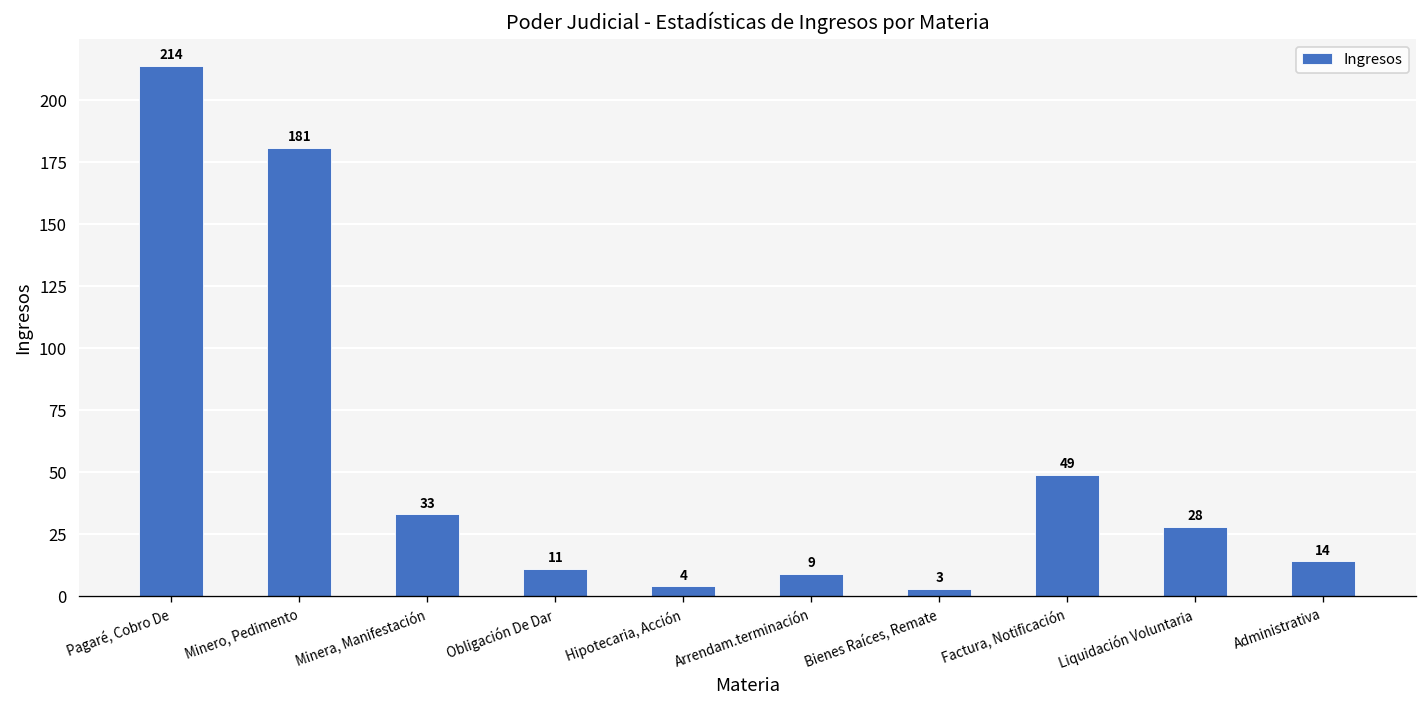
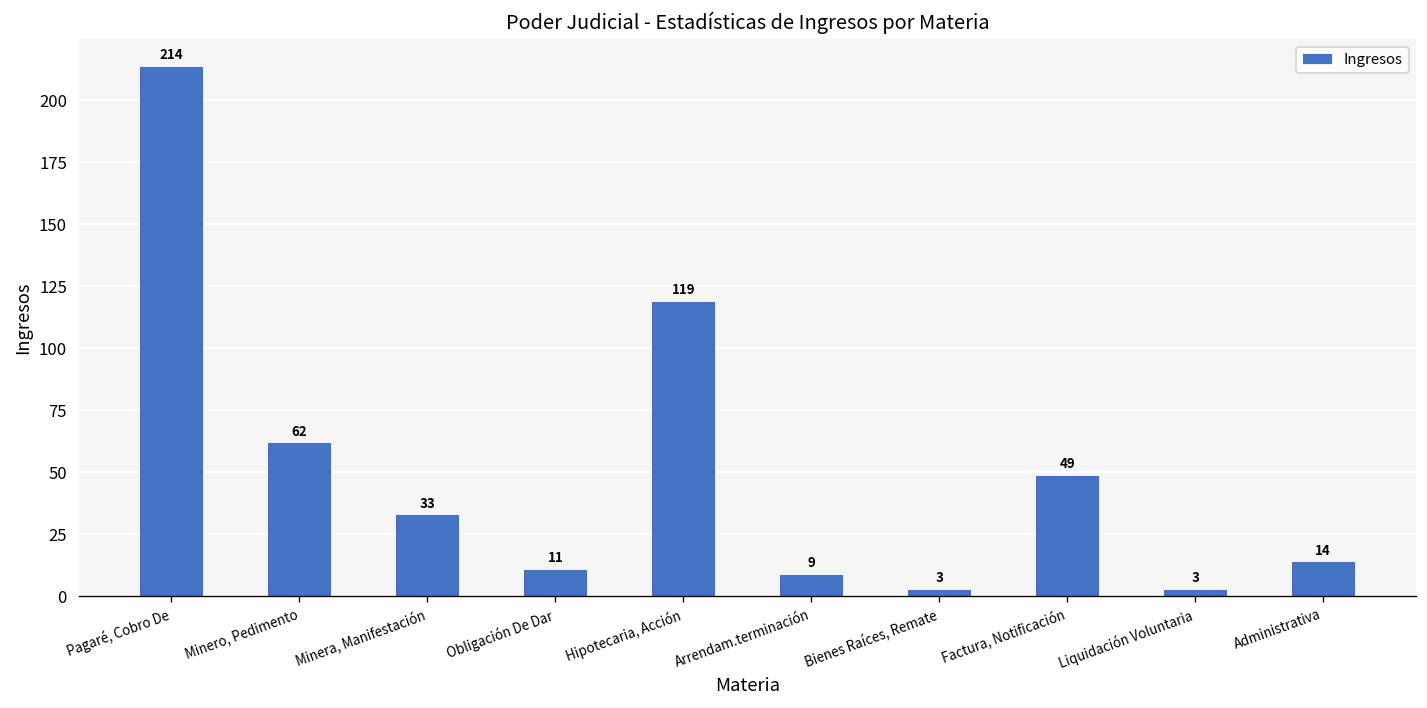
Minero, Pedimento: 181 -> 62
Hipotecaria, Acción: 4 -> 119
Liquidación Voluntaria: 28 -> 3
